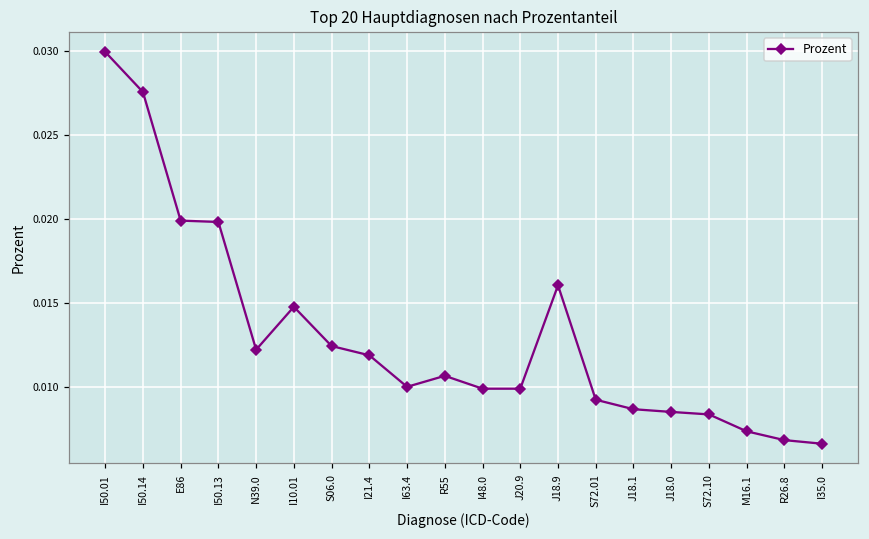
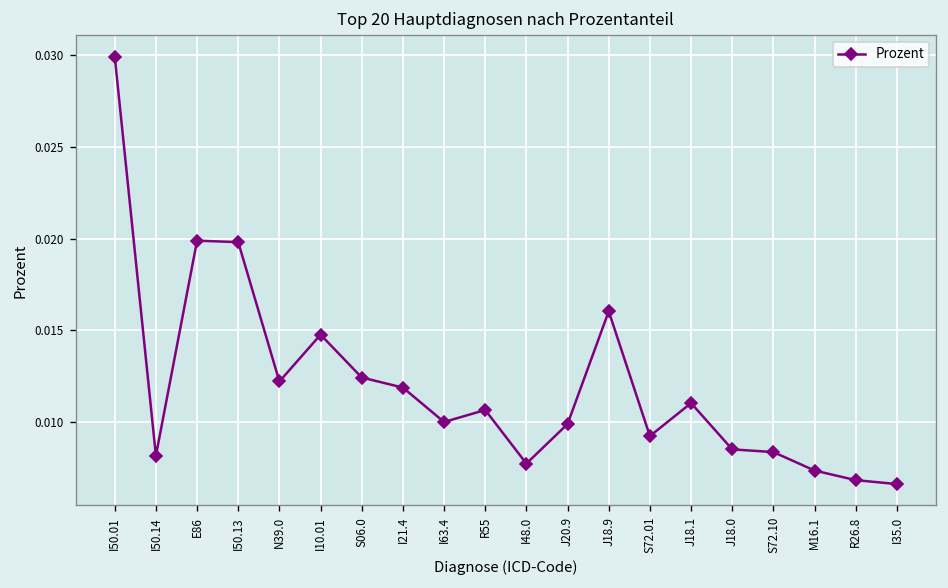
I50.14: 0.0276 -> 0.0082
I48.0: 0.0099 -> 0.0077
J18.1: 0.0087 -> 0.0110
